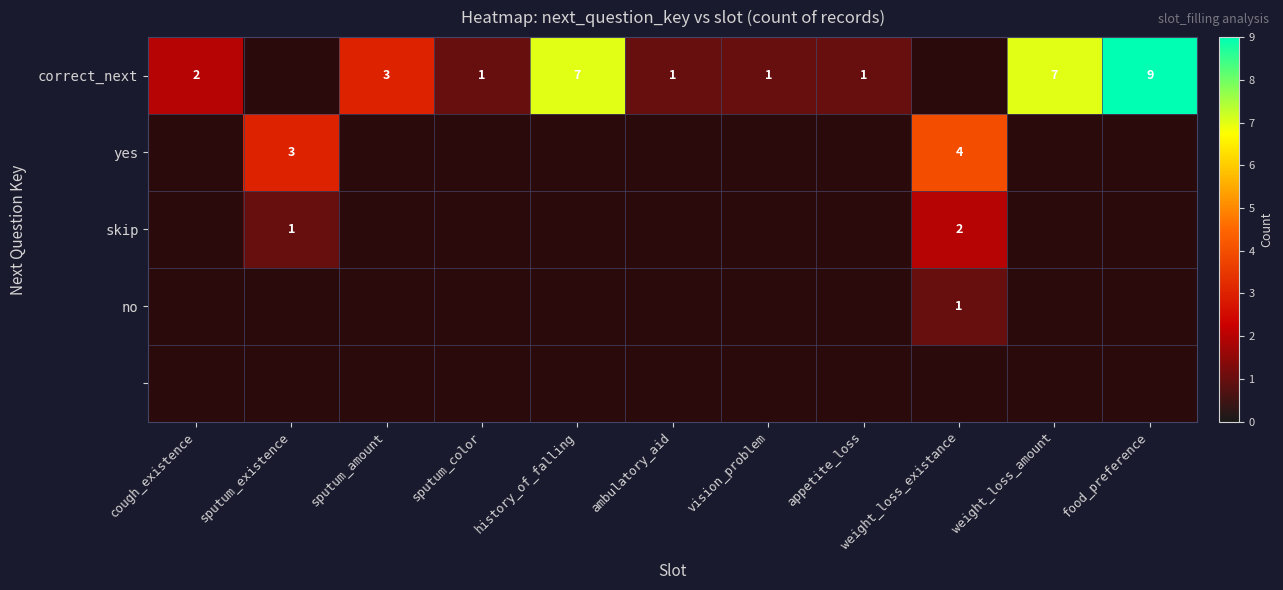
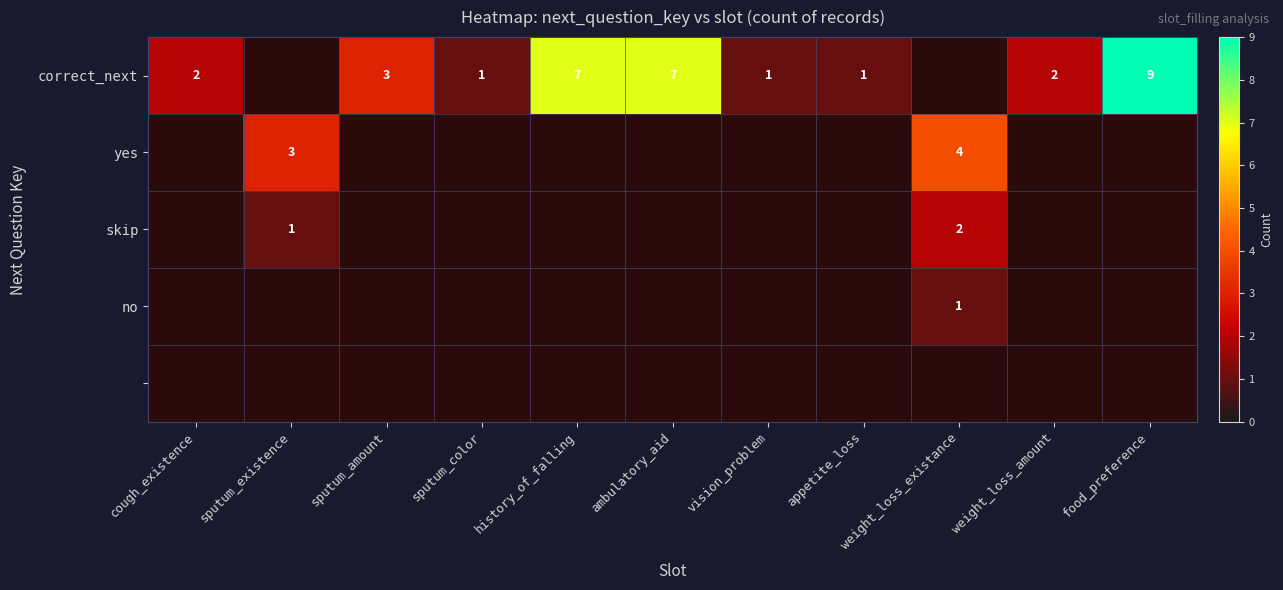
correct_next, ambulatory_aid: 1 -> 7
correct_next, weight_loss_amount: 7 -> 2
